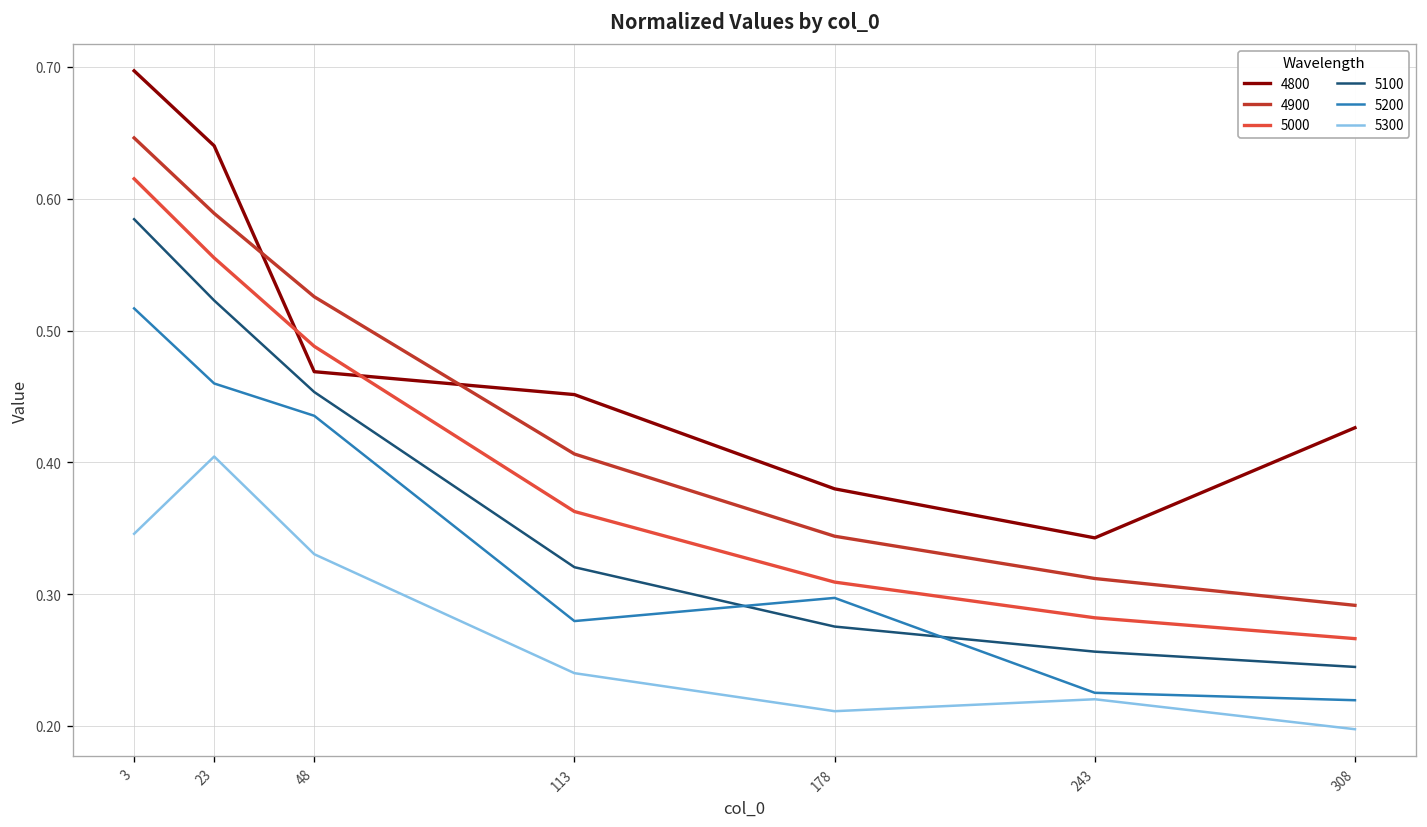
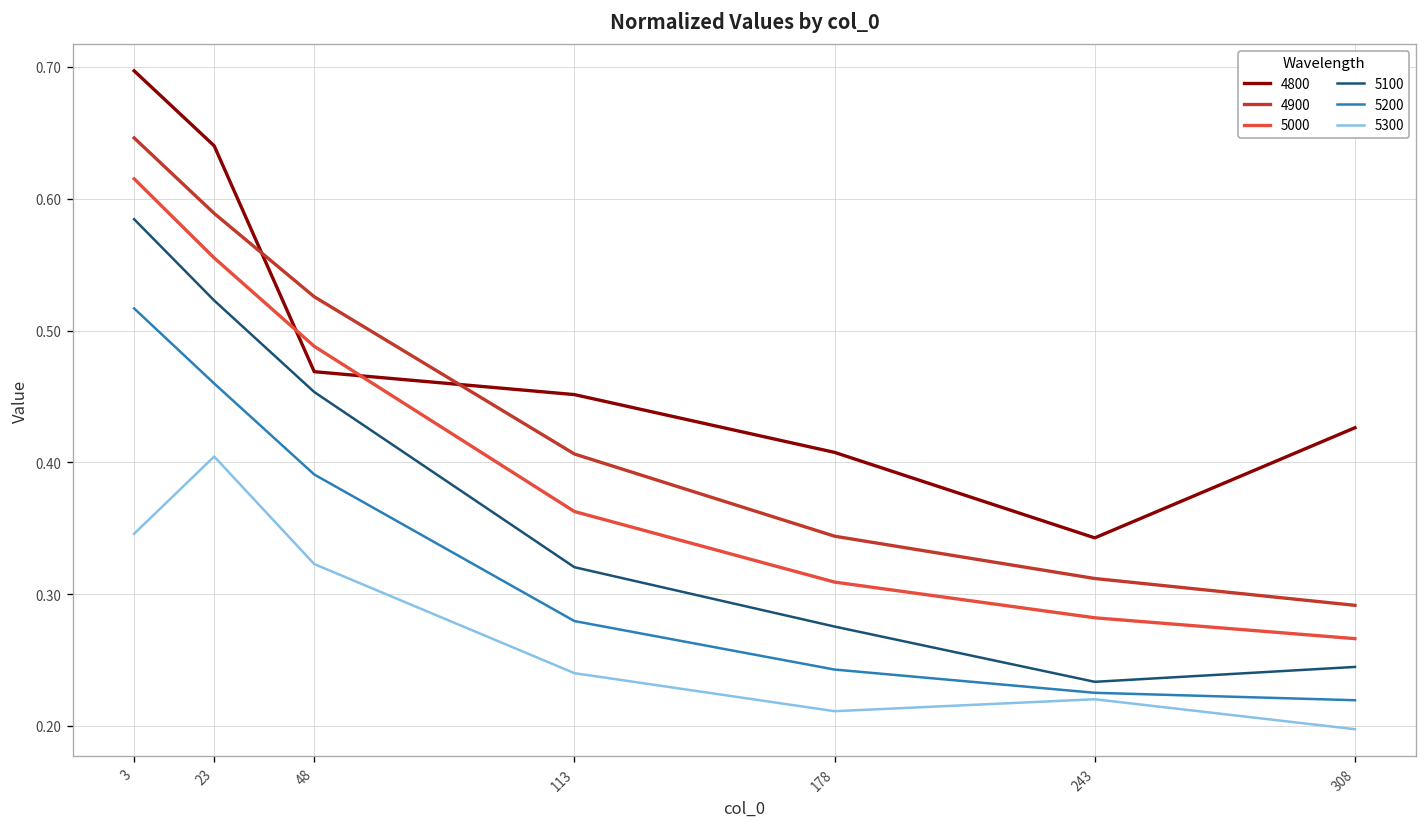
5200, 48: 0.435 -> 0.391
5300, 48: 0.330 -> 0.323
4800, 178: 0.380 -> 0.408
5200, 178: 0.297 -> 0.243
5100, 243: 0.256 -> 0.233
